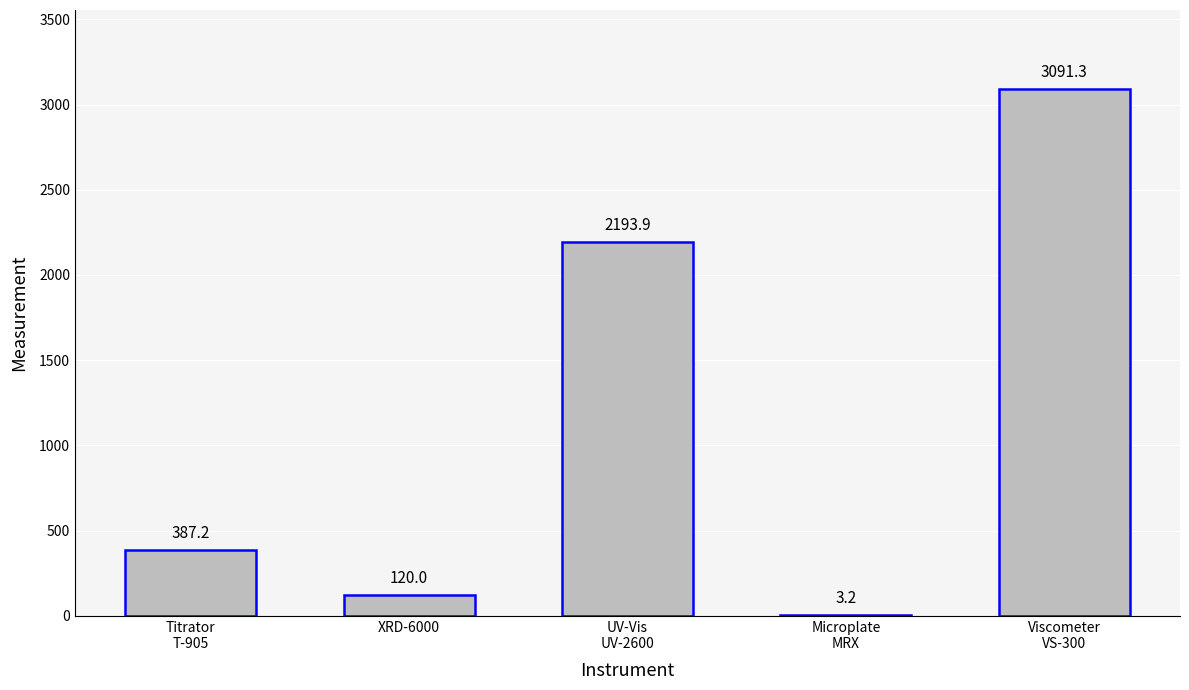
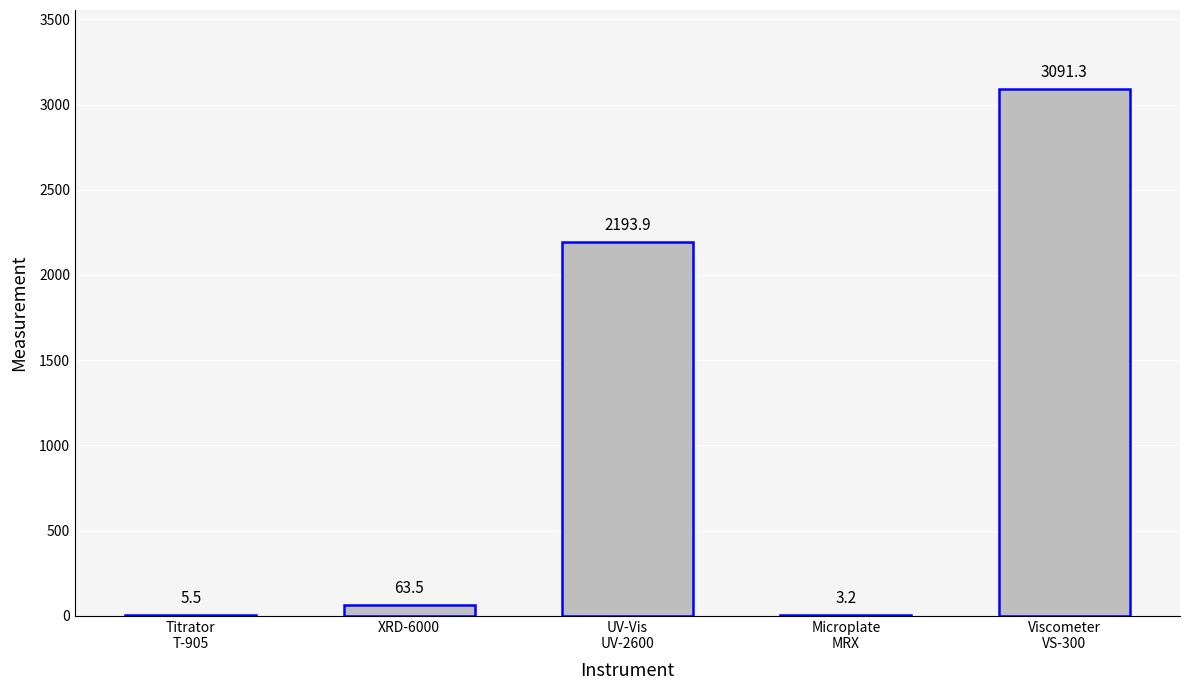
Titrator T-905: 387.2 -> 5.5
XRD-6000: 120.0 -> 63.5
